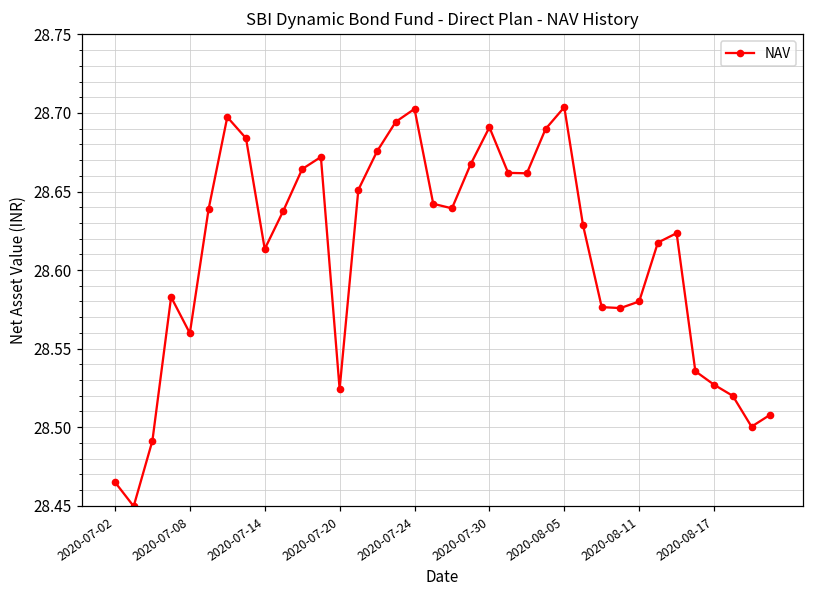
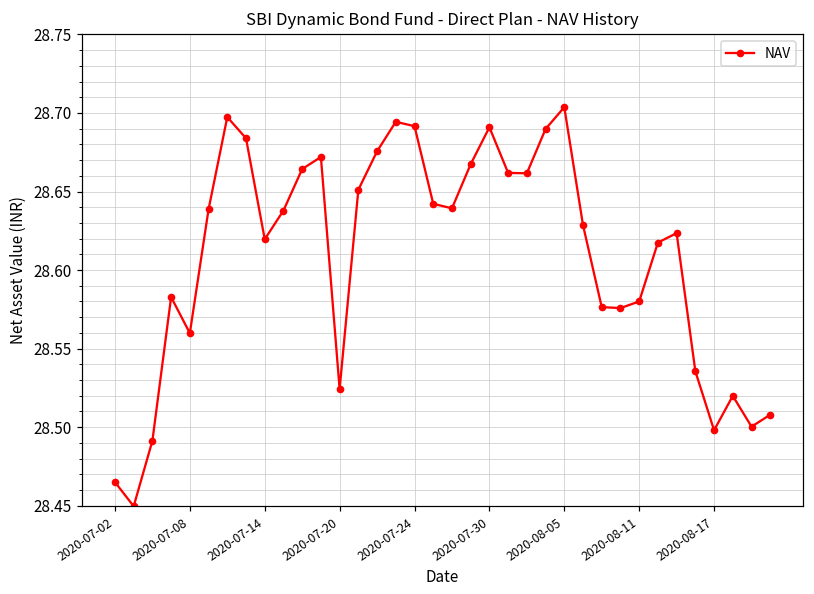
2020-07-14: 28.613 -> 28.620
2020-07-24: 28.703 -> 28.692
2020-08-17: 28.527 -> 28.498
